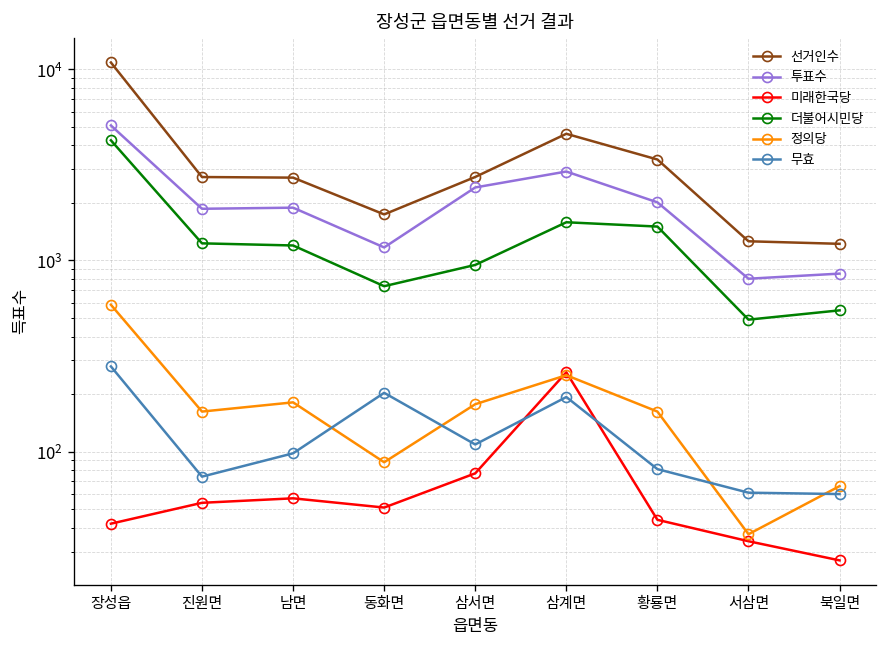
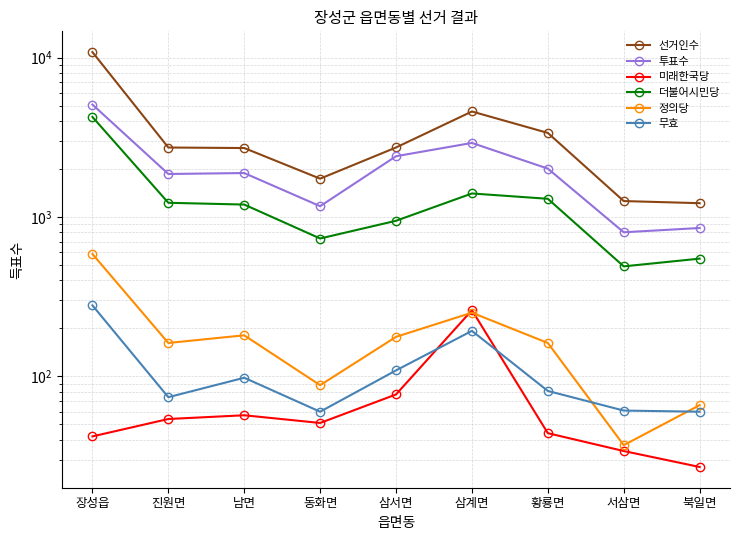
무효, 동화면: 200 -> 60
더불어시민당, 삼계면: 1600 -> 1400
더불어시민당, 황룡면: 1500 -> 1300
